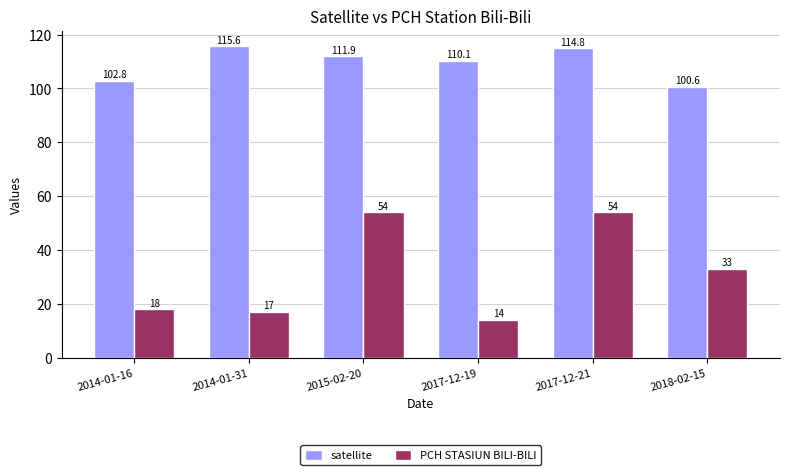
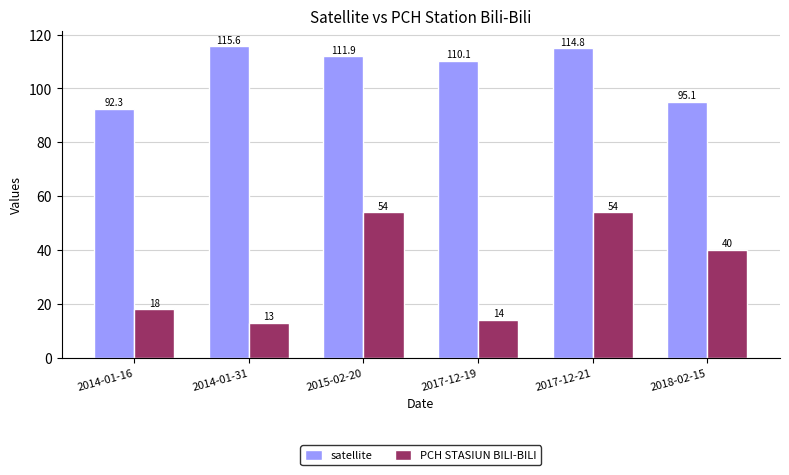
satellite, 2014-01-16: 102.8 -> 92.3
PCH STASIUN BILI-BILI, 2014-01-31: 17 -> 13
satellite, 2018-02-15: 100.6 -> 95.1
PCH STASIUN BILI-BILI, 2018-02-15: 33 -> 40
